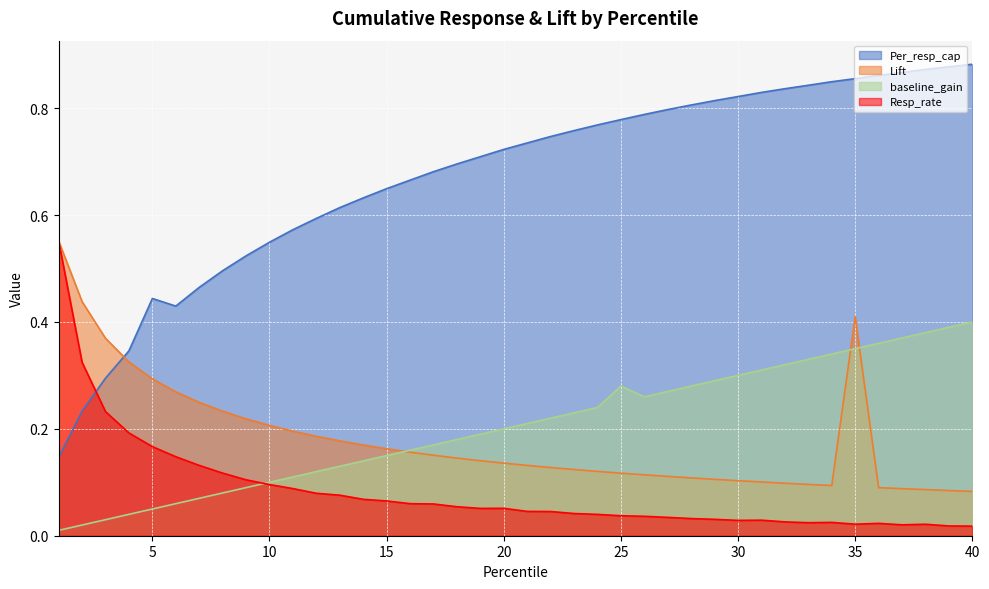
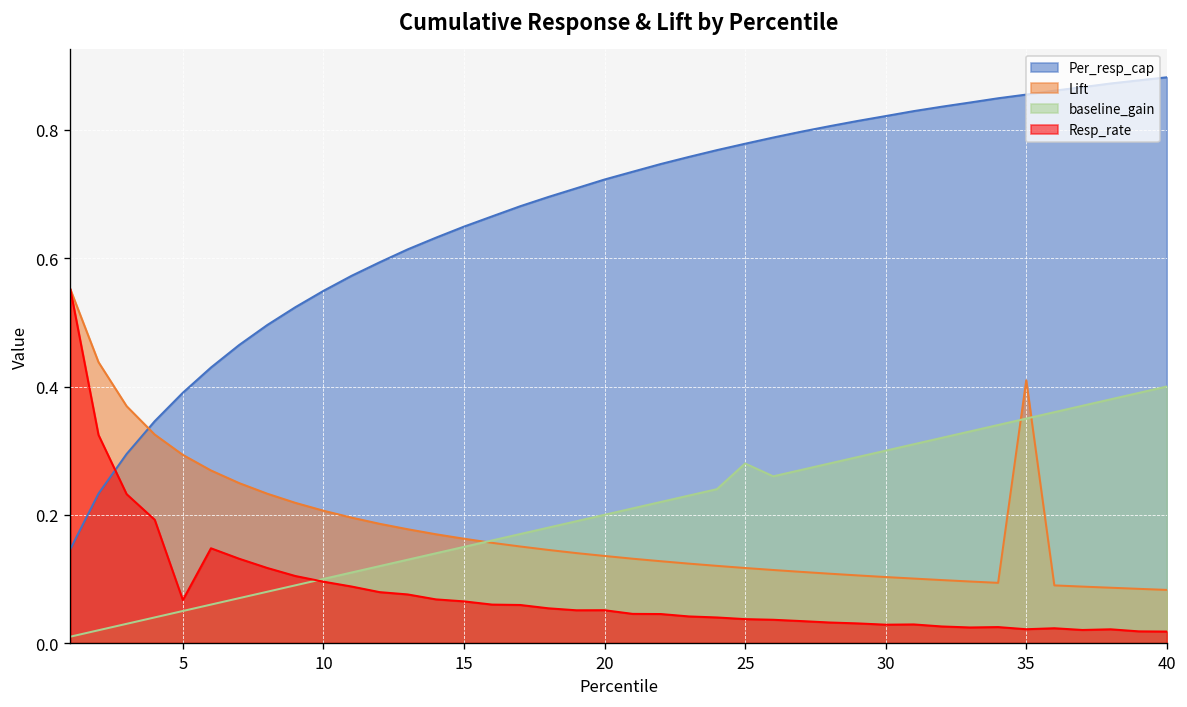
Per_resp_cap, 5: 0.44 -> 0.39
Resp_rate, 5: 0.17 -> 0.07
